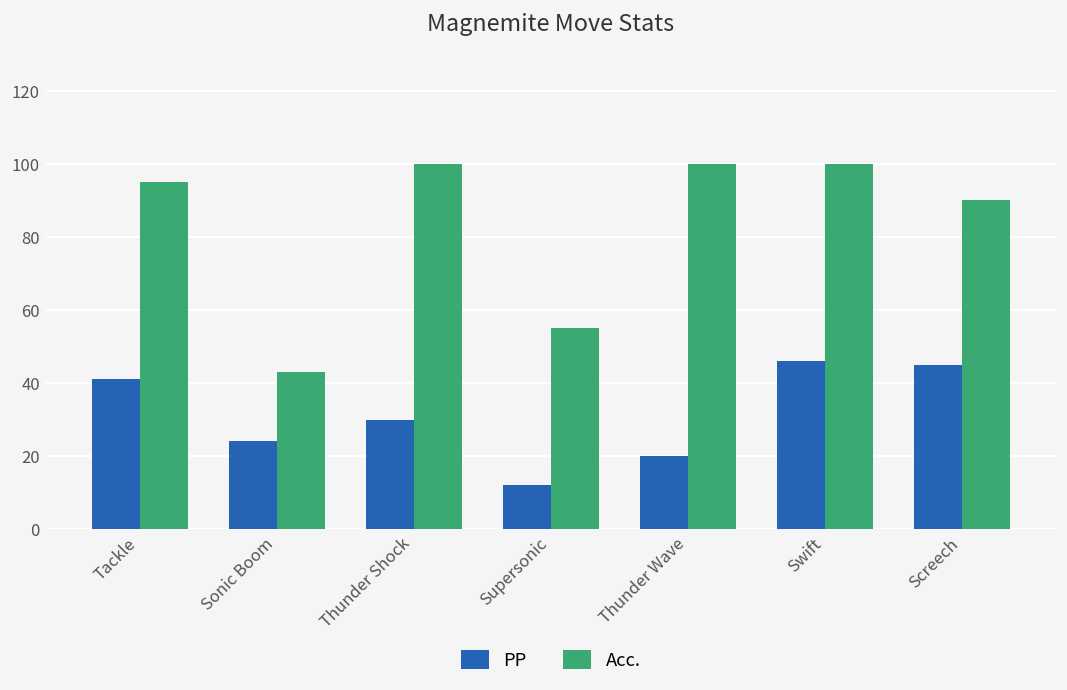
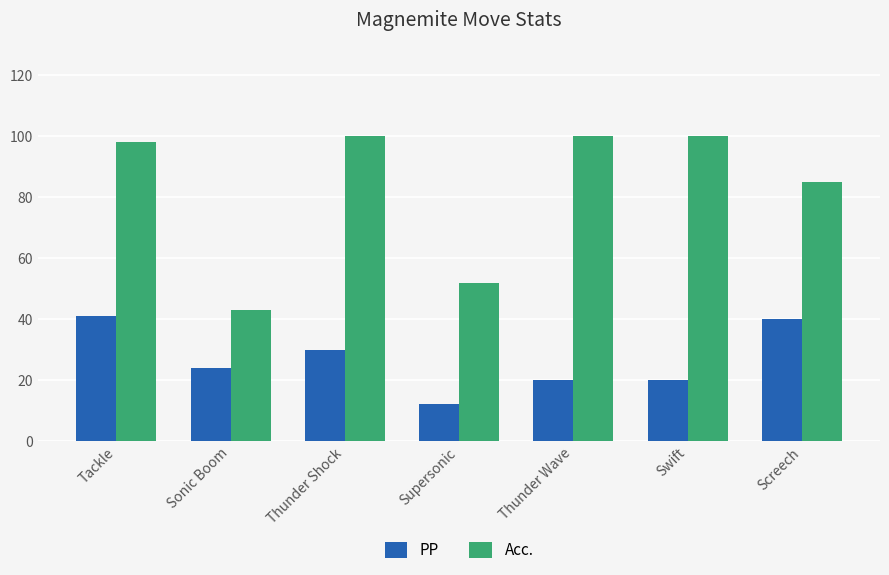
Acc., Tackle: 95 -> 98
Acc., Supersonic: 55 -> 52
PP, Swift: 46 -> 20
PP, Screech: 45 -> 40
Acc., Screech: 90 -> 85
